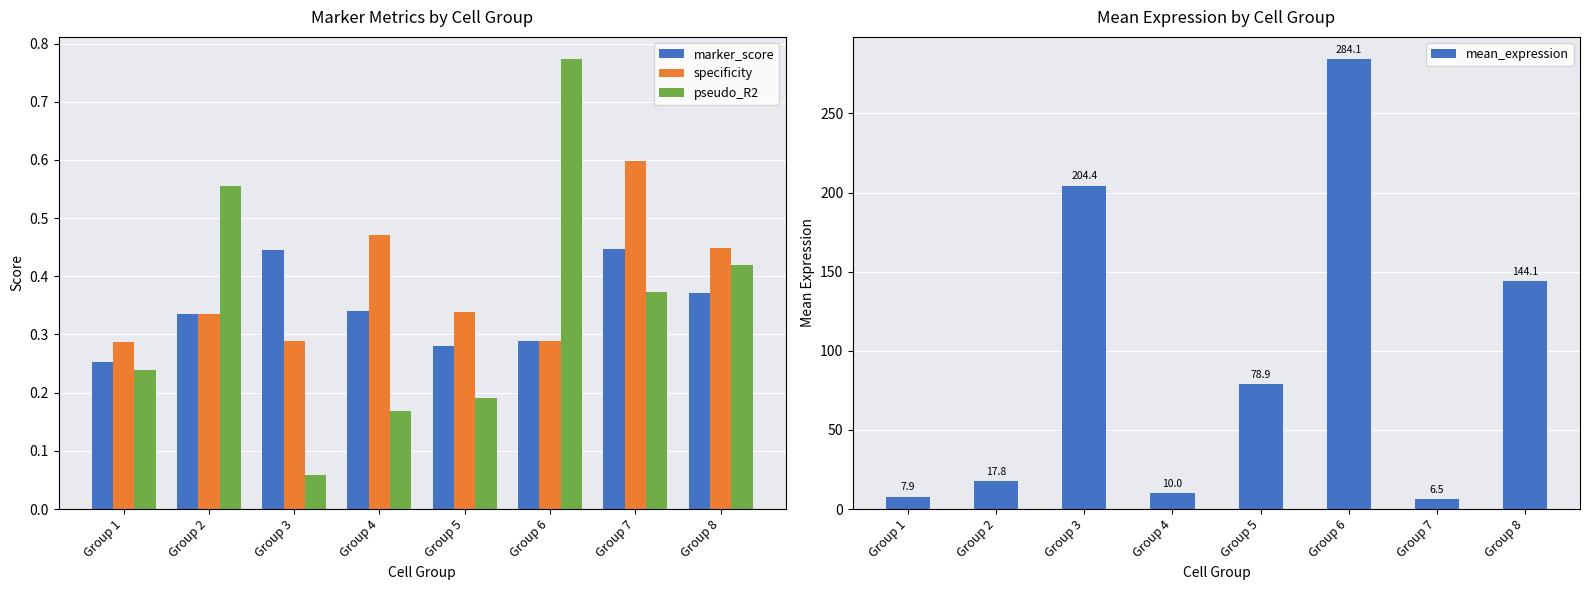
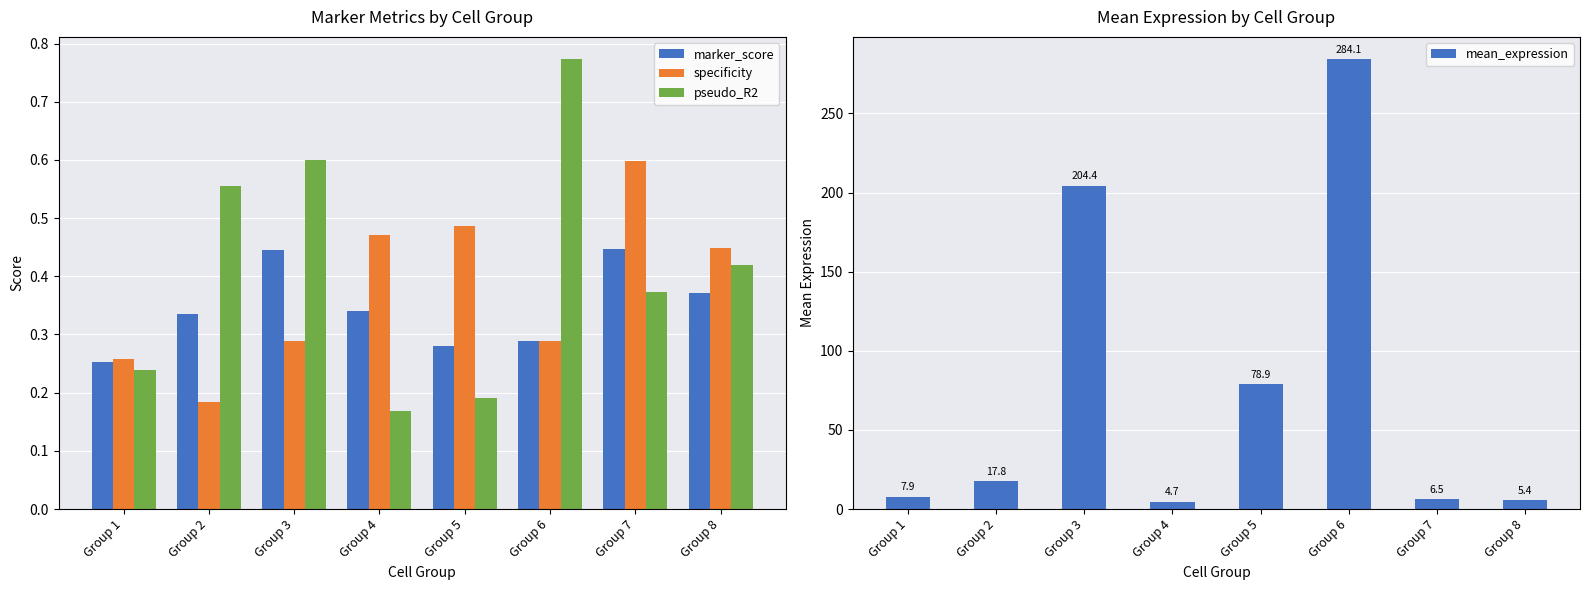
Marker Metrics by Cell Group, specificity, Group 1: 0.29 -> 0.26
Marker Metrics by Cell Group, specificity, Group 2: 0.33 -> 0.18
Marker Metrics by Cell Group, pseudo_R2, Group 3: 0.06 -> 0.60
Marker Metrics by Cell Group, specificity, Group 5: 0.34 -> 0.49
Mean Expression by Cell Group, Group 4: 10.0 -> 4.7
Mean Expression by Cell Group, Group 8: 144.1 -> 5.4
